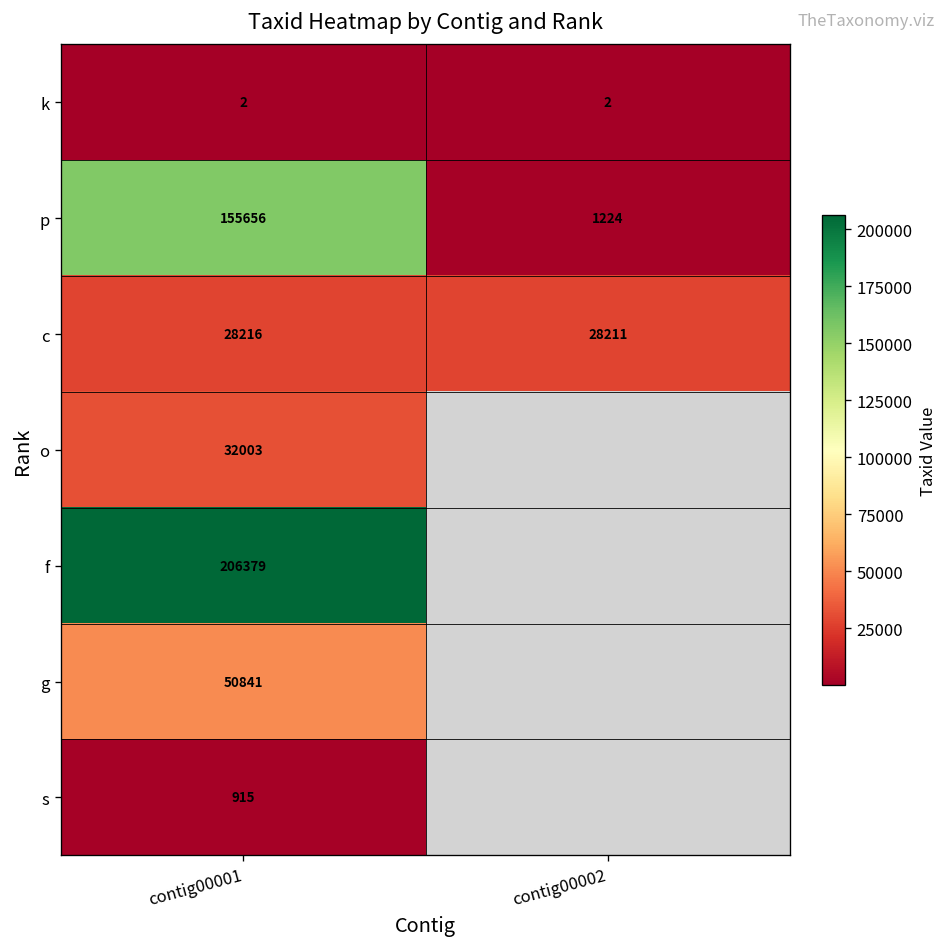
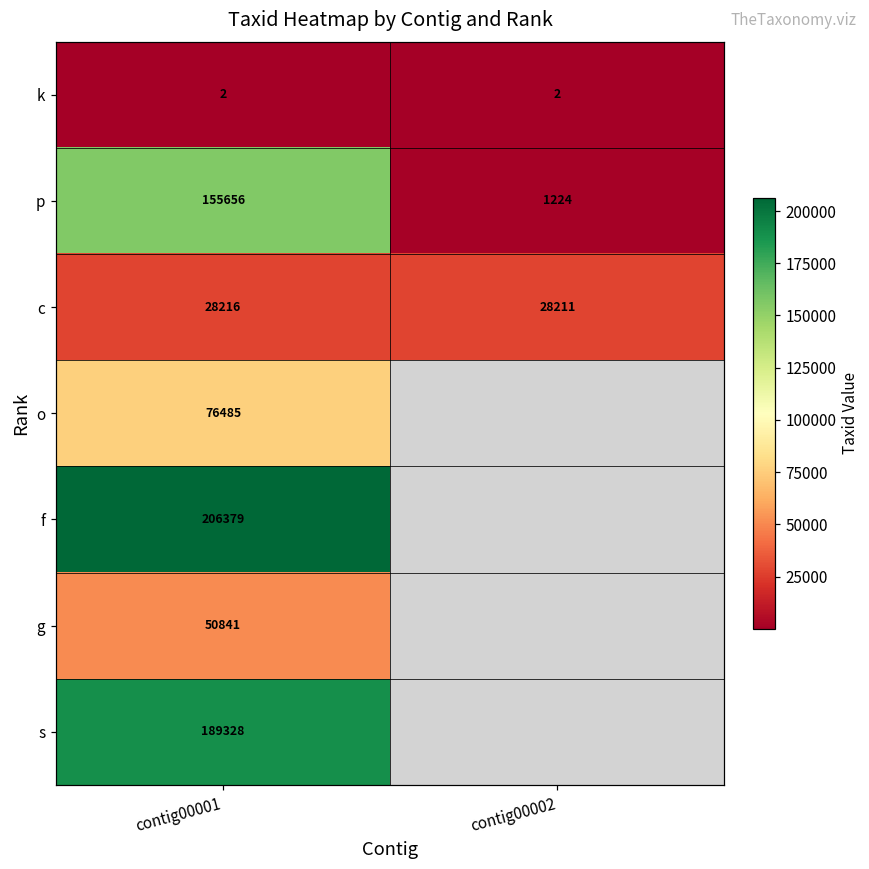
o, contig00001: 32003 -> 76485
s, contig00001: 915 -> 189328
